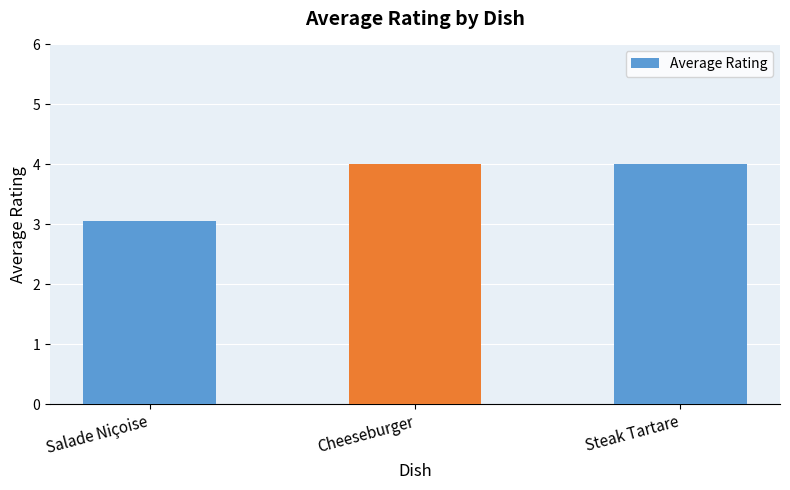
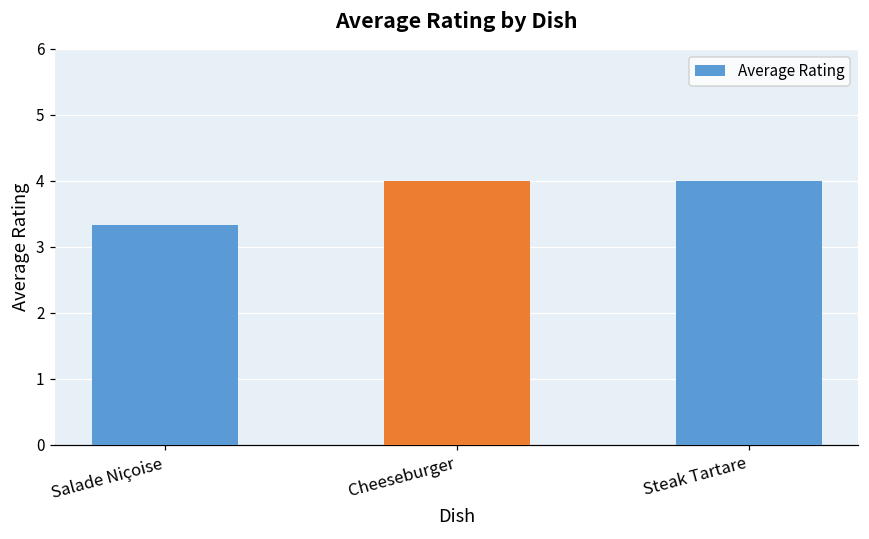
Salade Niçoise: 3.1 -> 3.3
